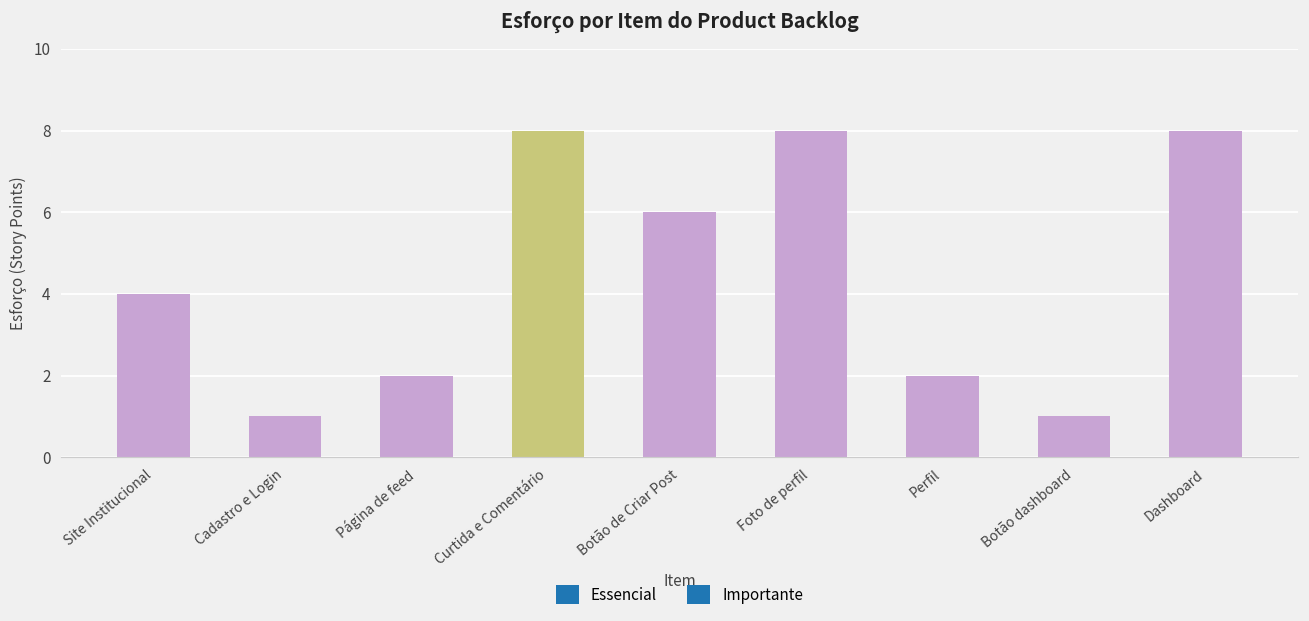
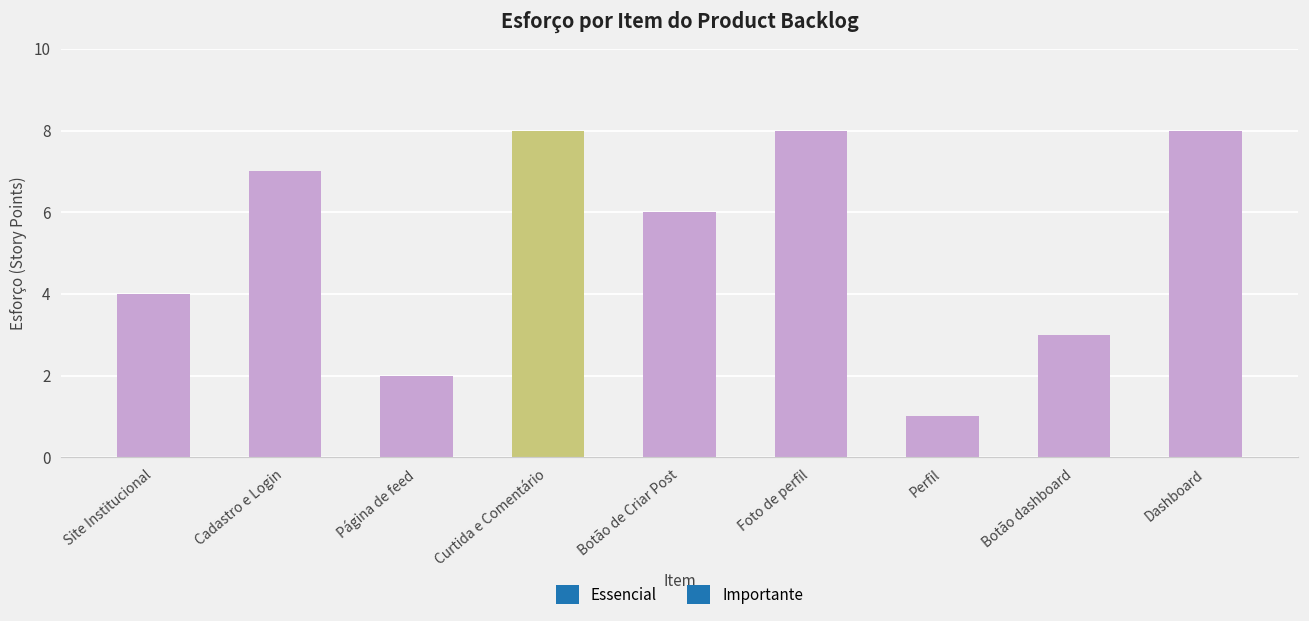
Cadastro e Login: 1 -> 7
Perfil: 2 -> 1
Botão dashboard: 1 -> 3
